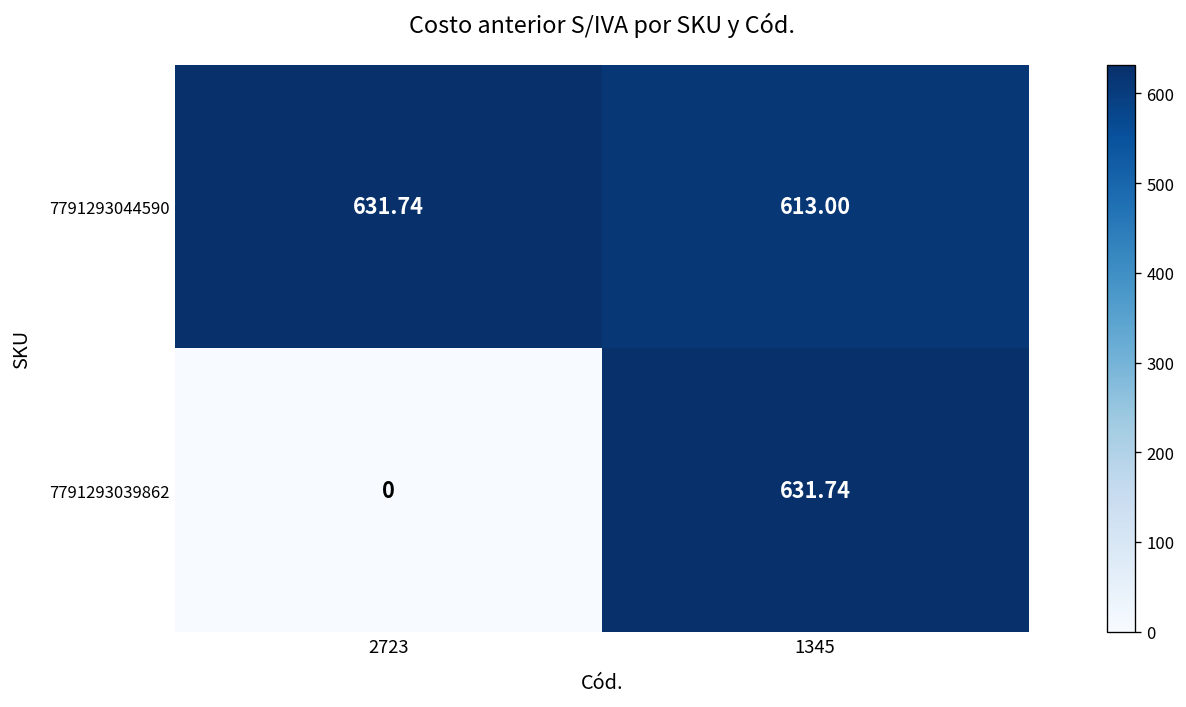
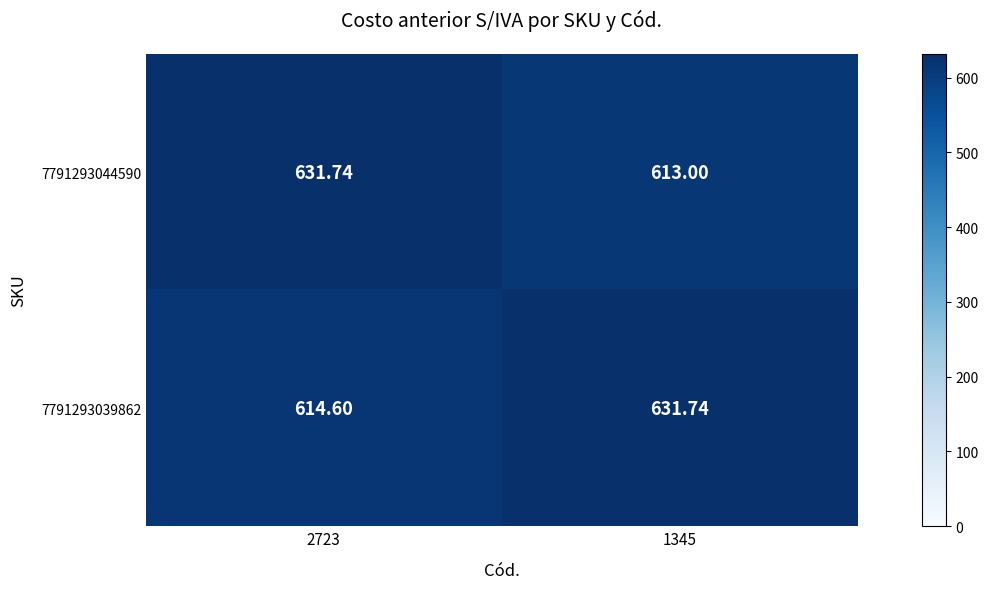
7791293039862, 2723: 0 -> 614.60
